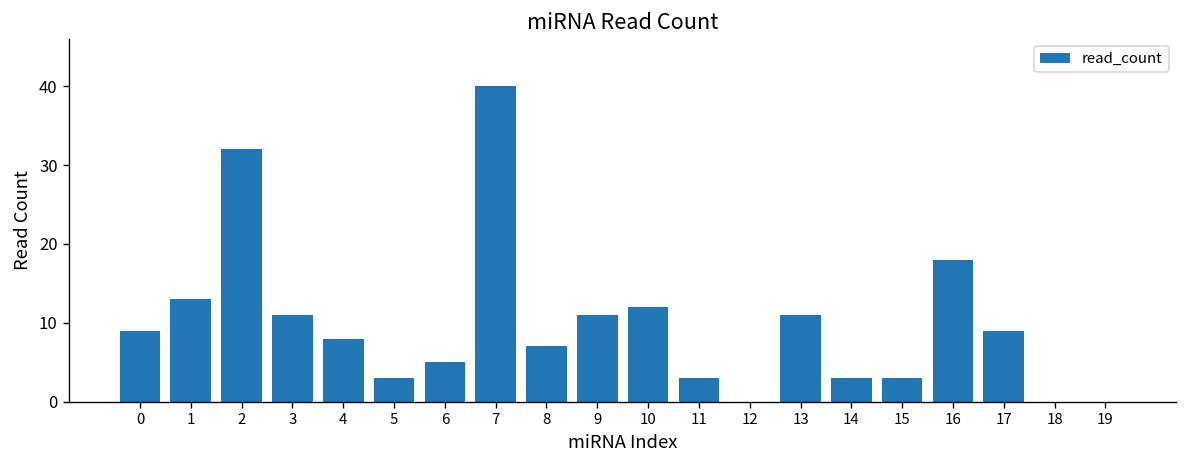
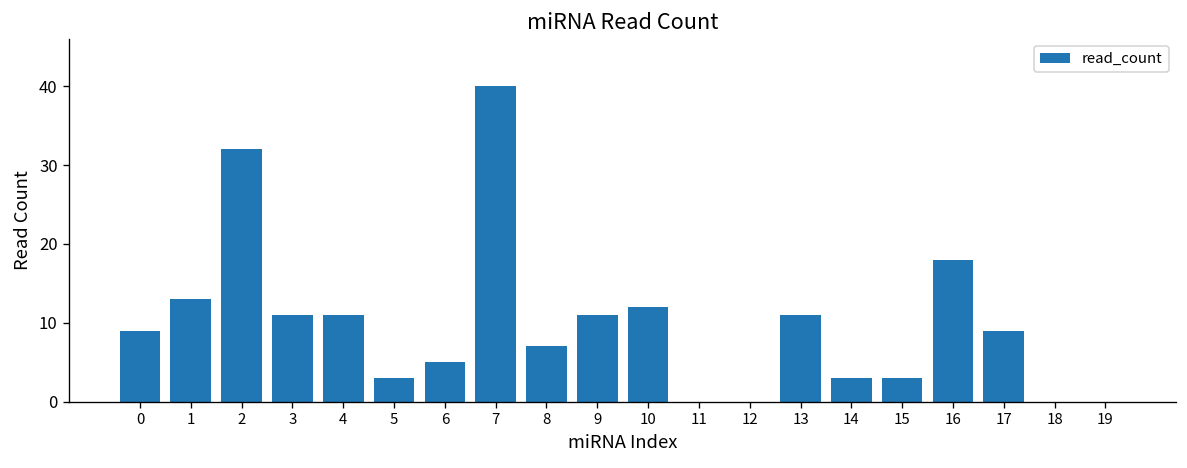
4: 8 -> 11
11: 3 -> 0
